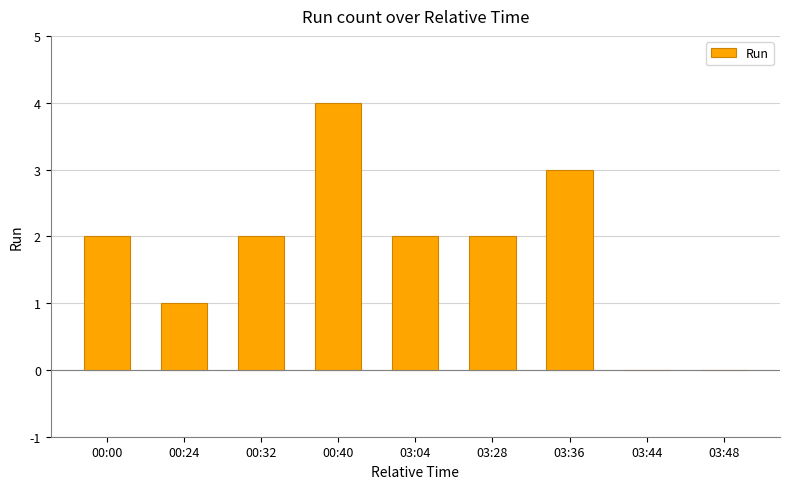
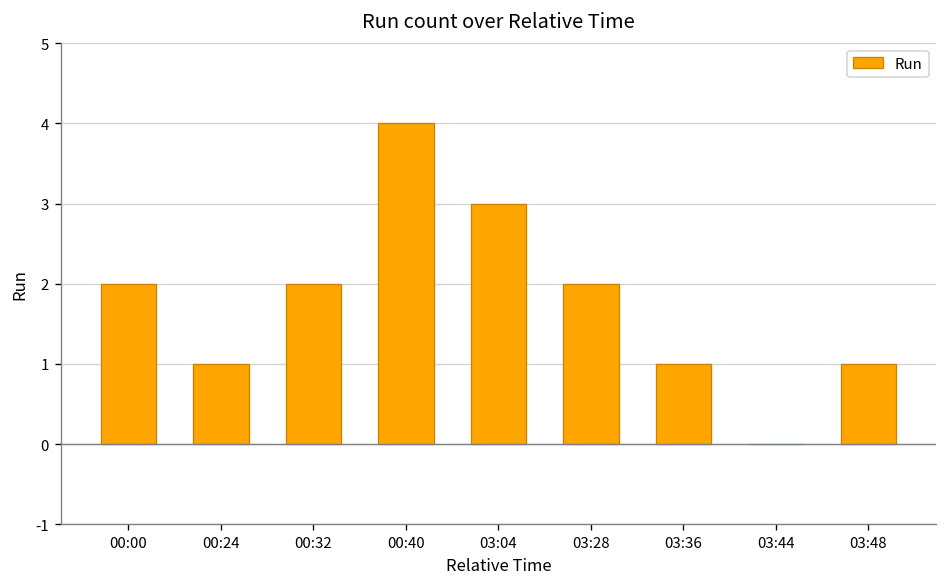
03:04: 2 -> 3
03:36: 3 -> 1
03:48: 0 -> 1
